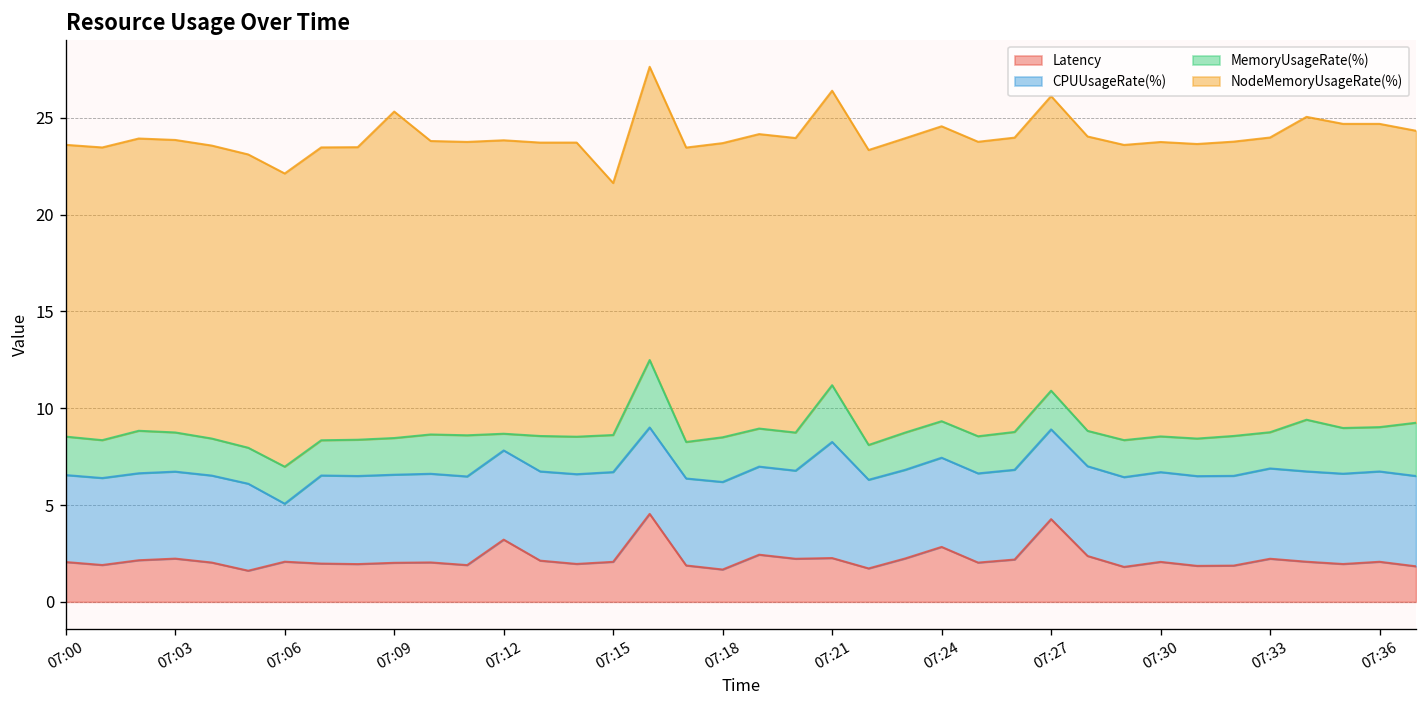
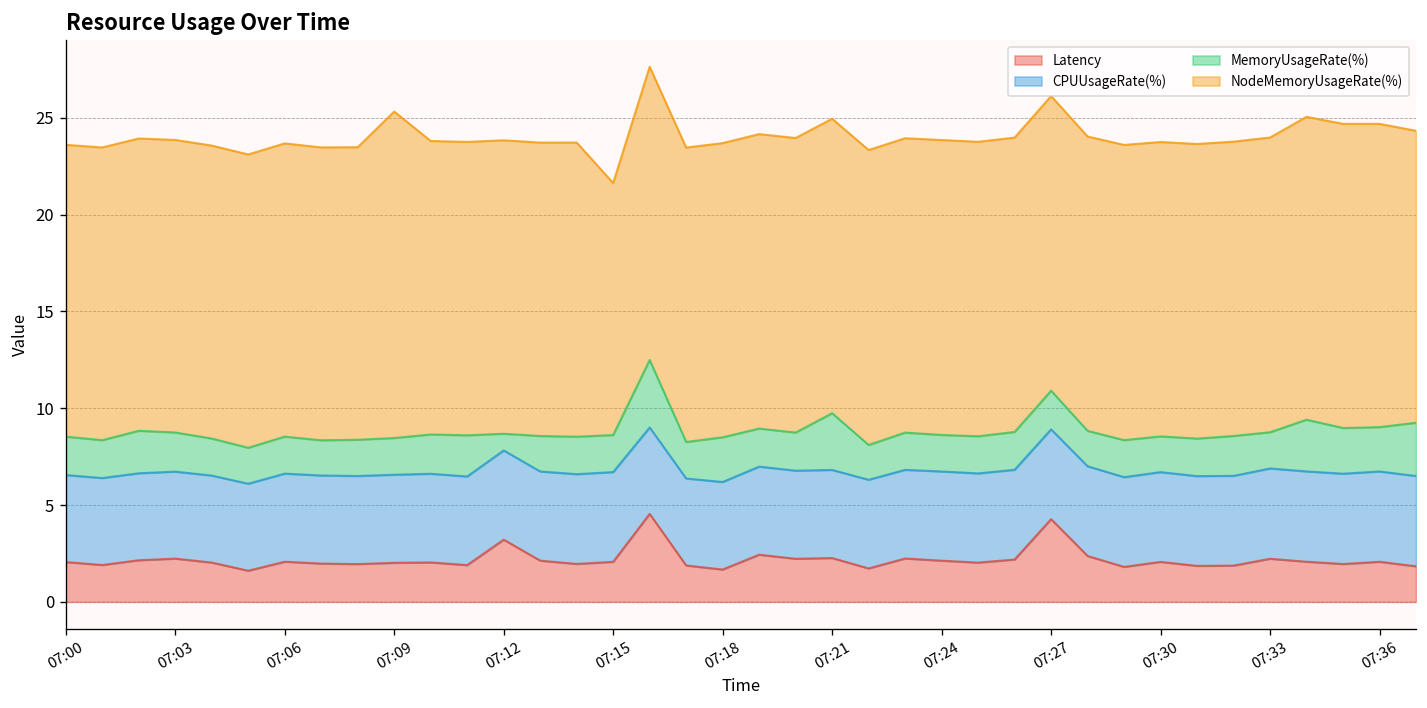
CPUUsageRate(%), 07:06: 3.0 -> 4.6
CPUUsageRate(%), 07:21: 6.0 -> 4.6
Latency, 07:24: 2.8 -> 2.1
